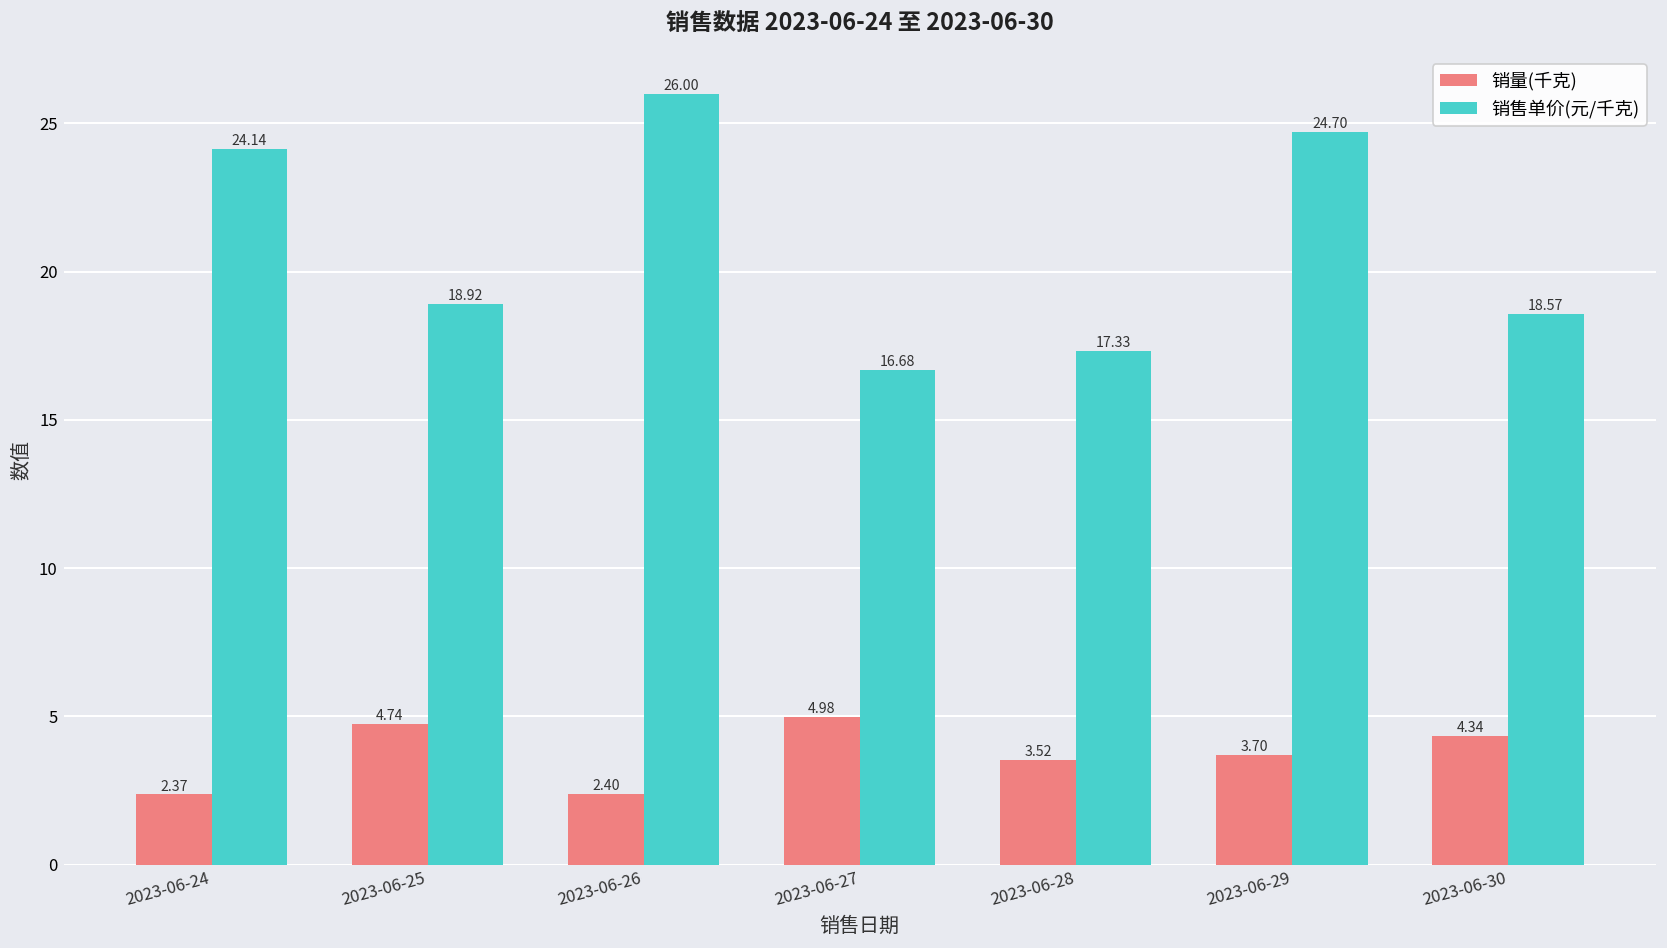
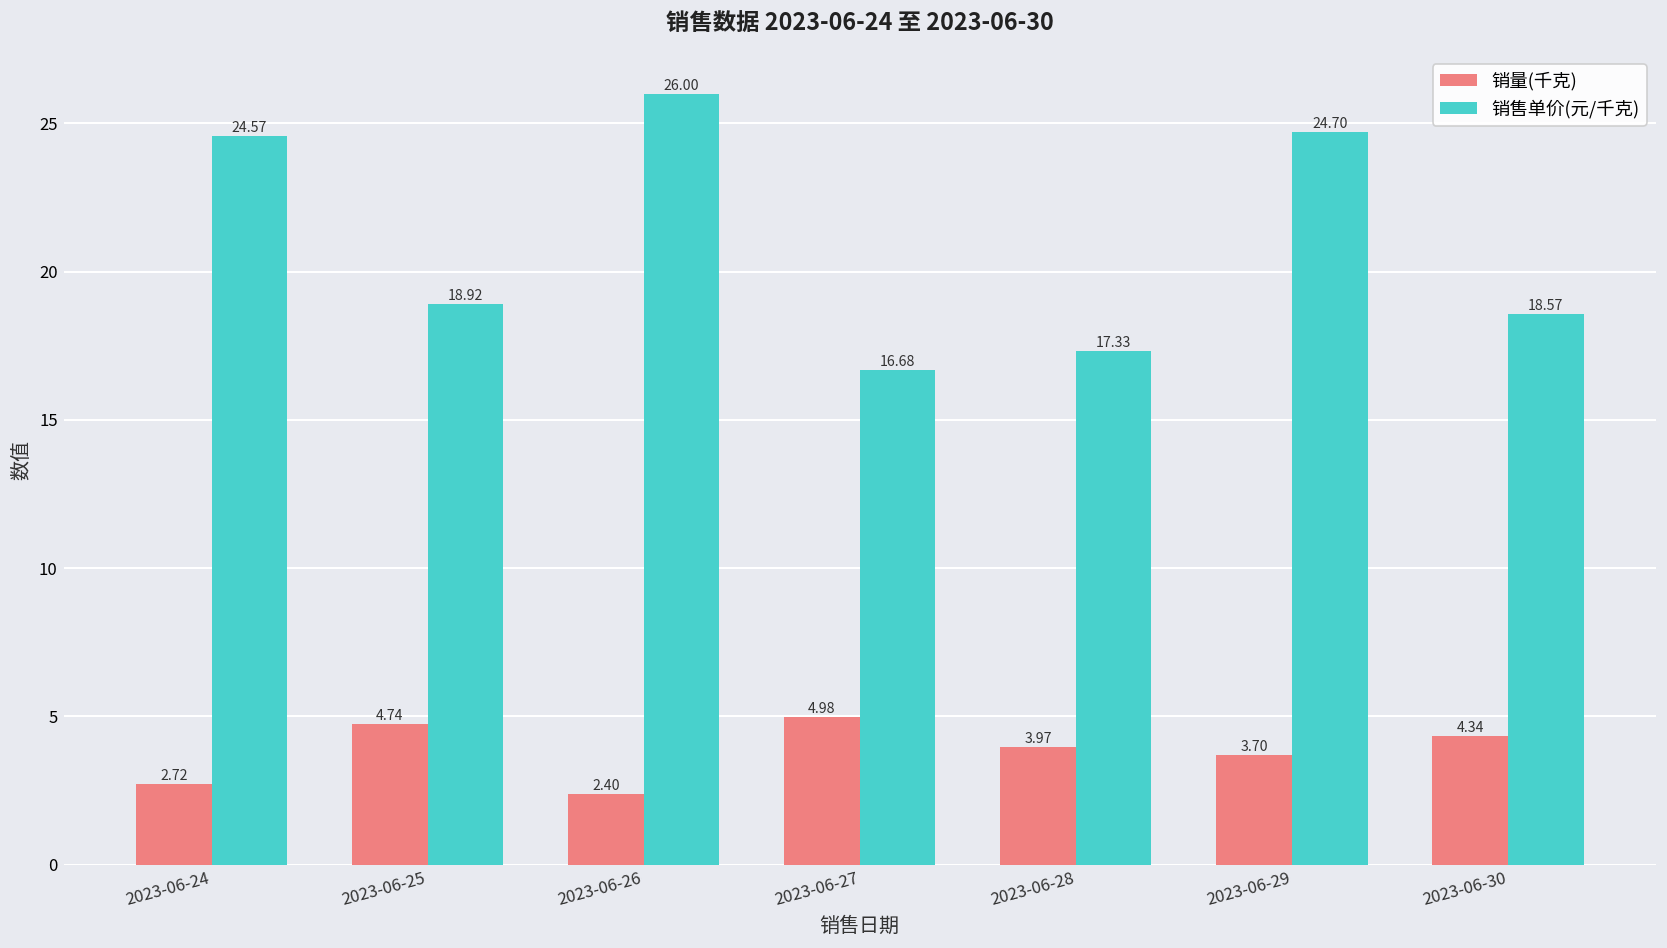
销量(千克), 2023-06-24: 2.37 -> 2.72
销售单价(元/千克), 2023-06-24: 24.14 -> 24.57
销量(千克), 2023-06-28: 3.52 -> 3.97
